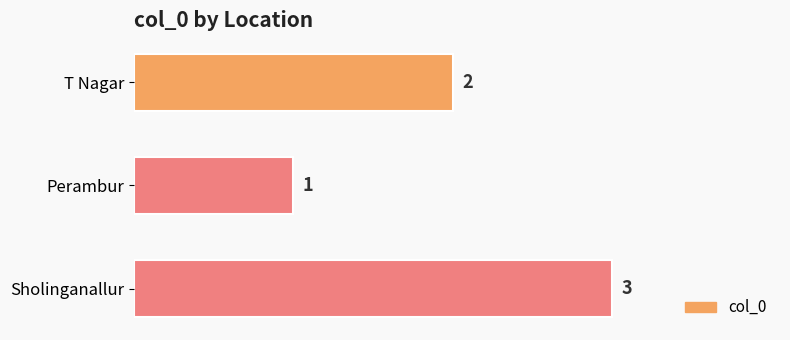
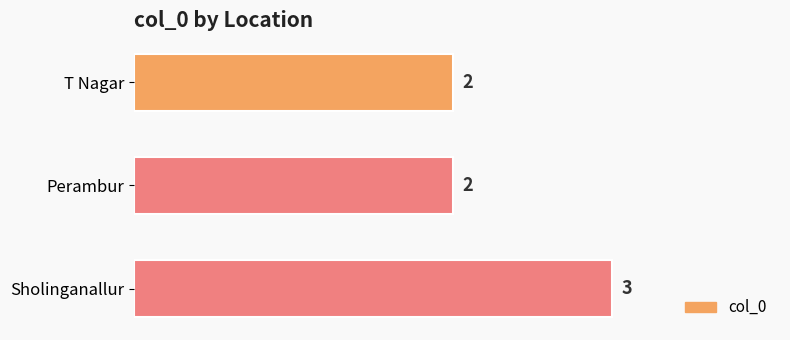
Perambur: 1 -> 2
